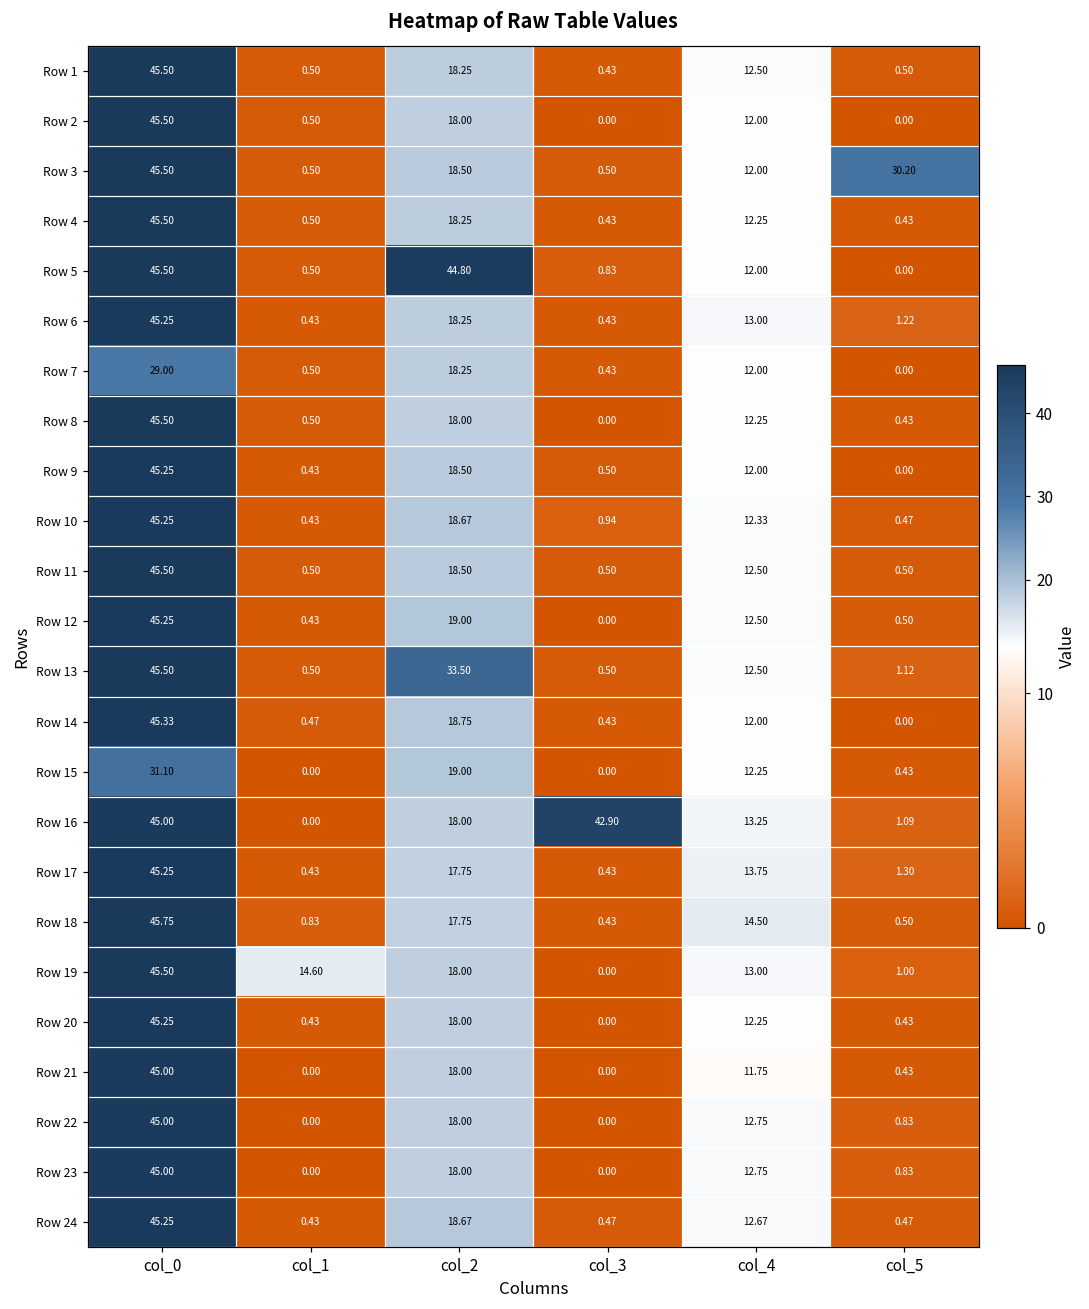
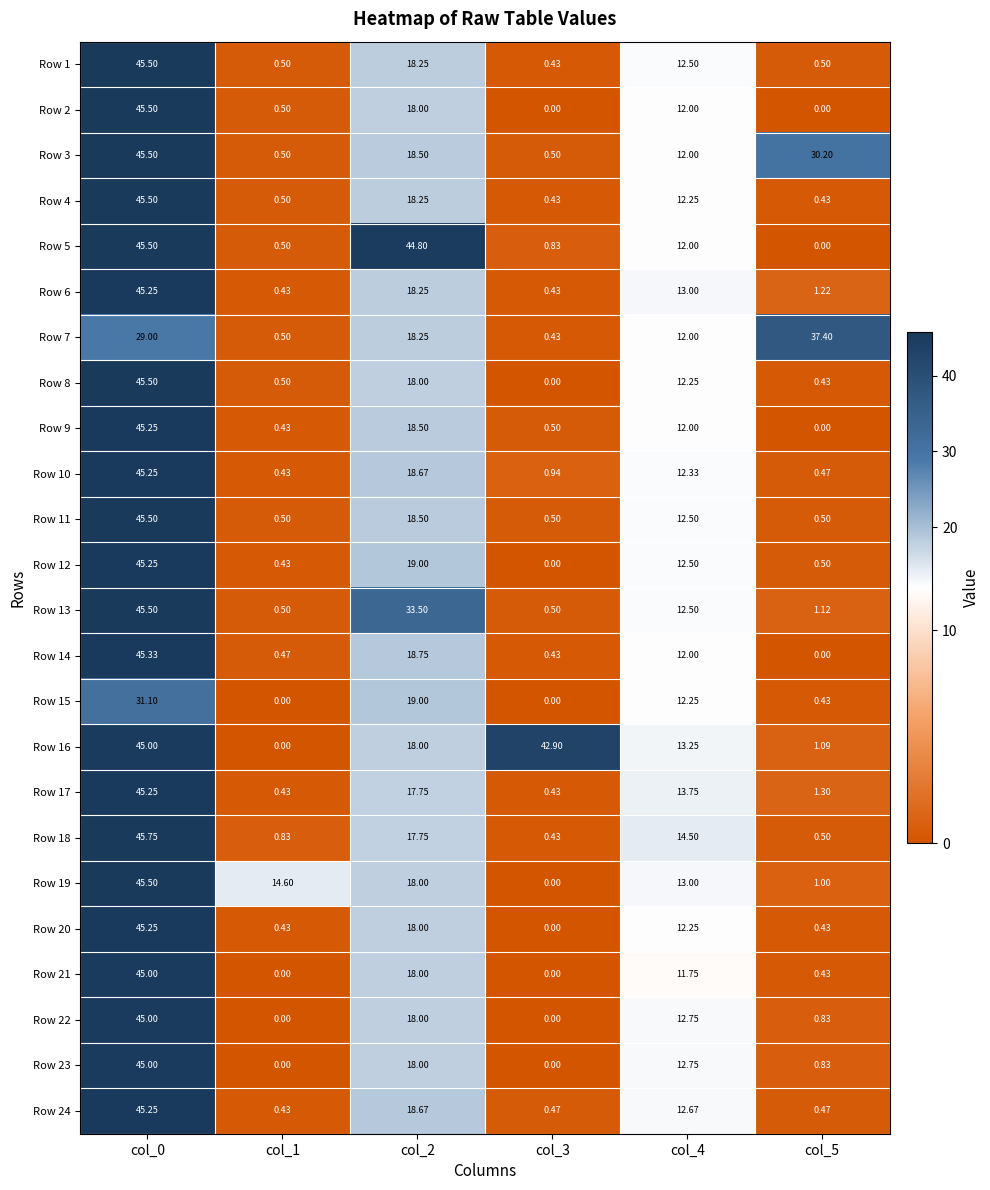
Row 7, col_5: 0.00 -> 37.40
